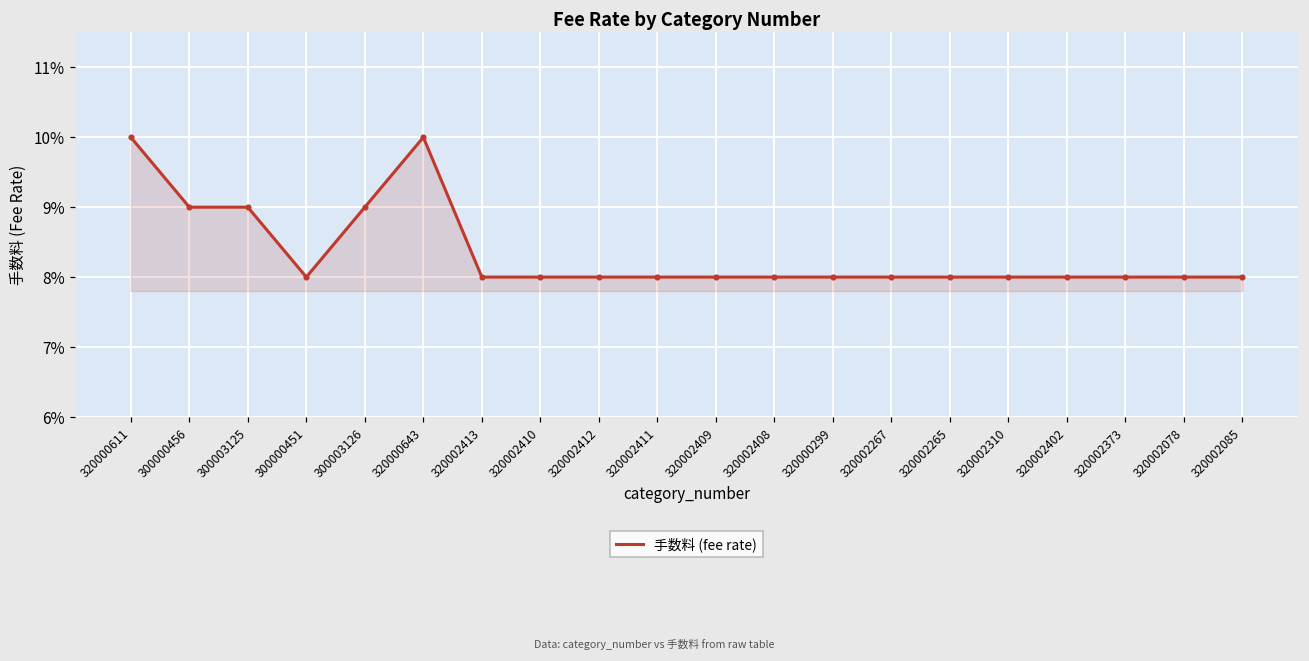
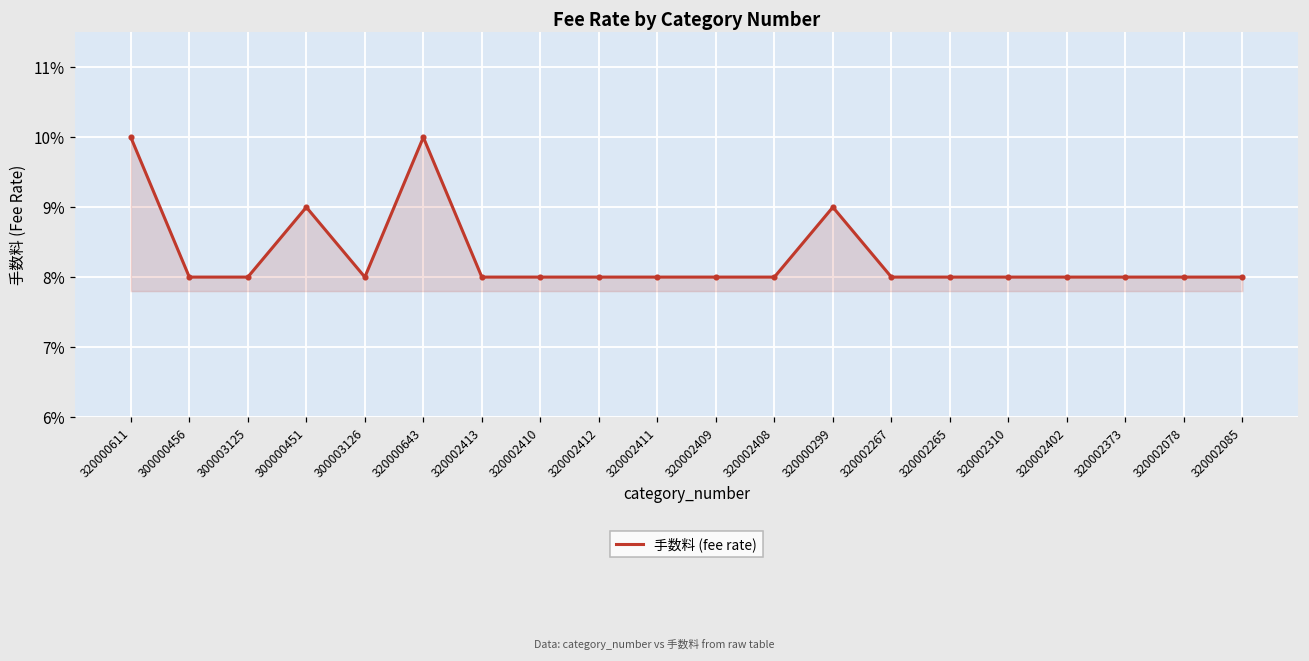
300000456: 9.0% -> 8.0%
300003125: 9.0% -> 8.0%
300000451: 8.0% -> 9.0%
300003126: 9.0% -> 8.0%
320000299: 8.0% -> 9.0%
